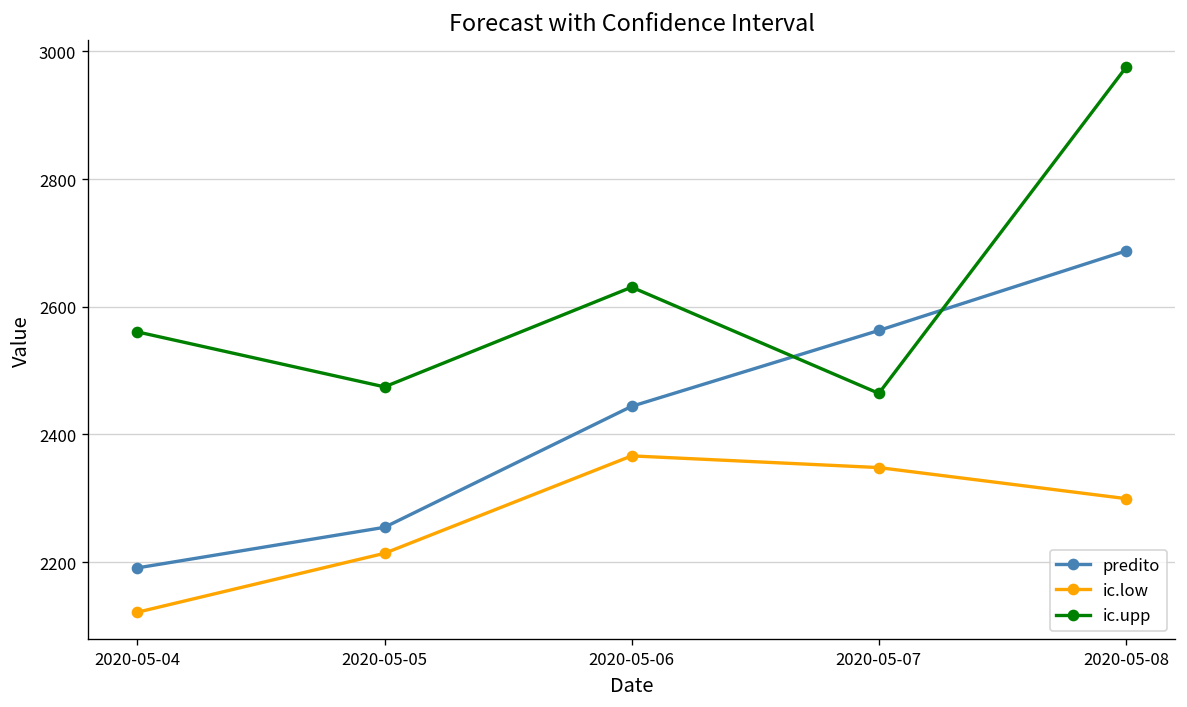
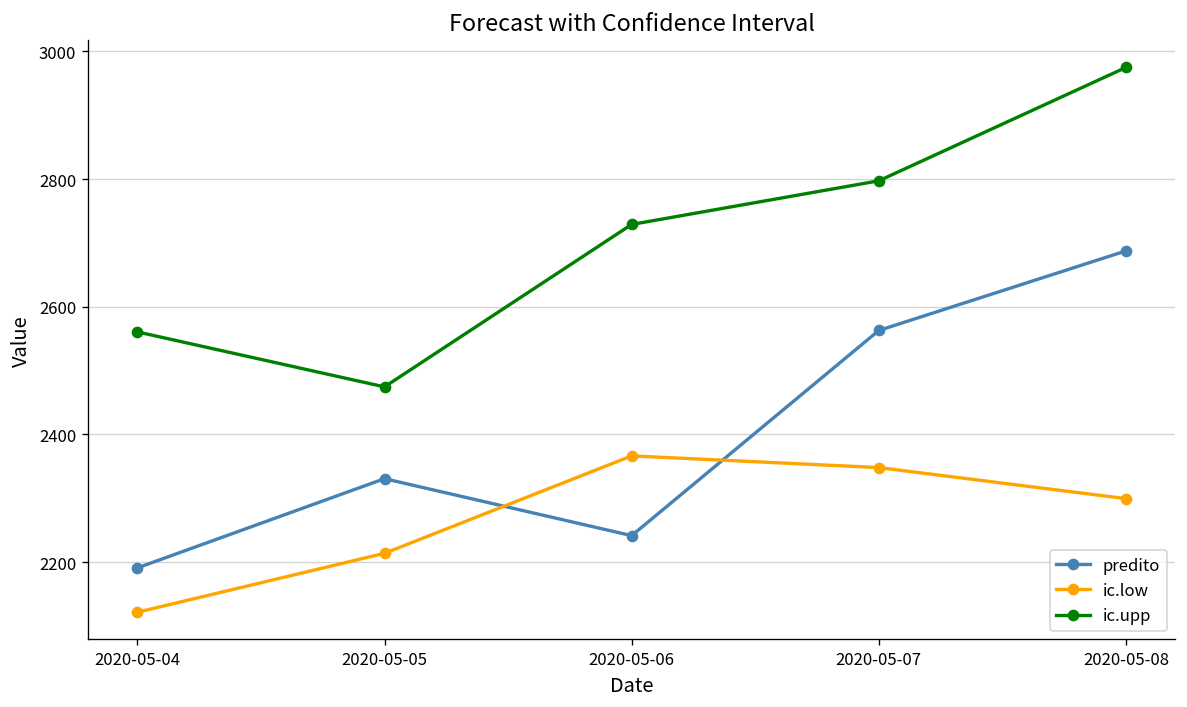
predito, 2020-05-05: 2250 -> 2330
predito, 2020-05-06: 2440 -> 2240
ic.upp, 2020-05-06: 2630 -> 2730
ic.upp, 2020-05-07: 2460 -> 2800
